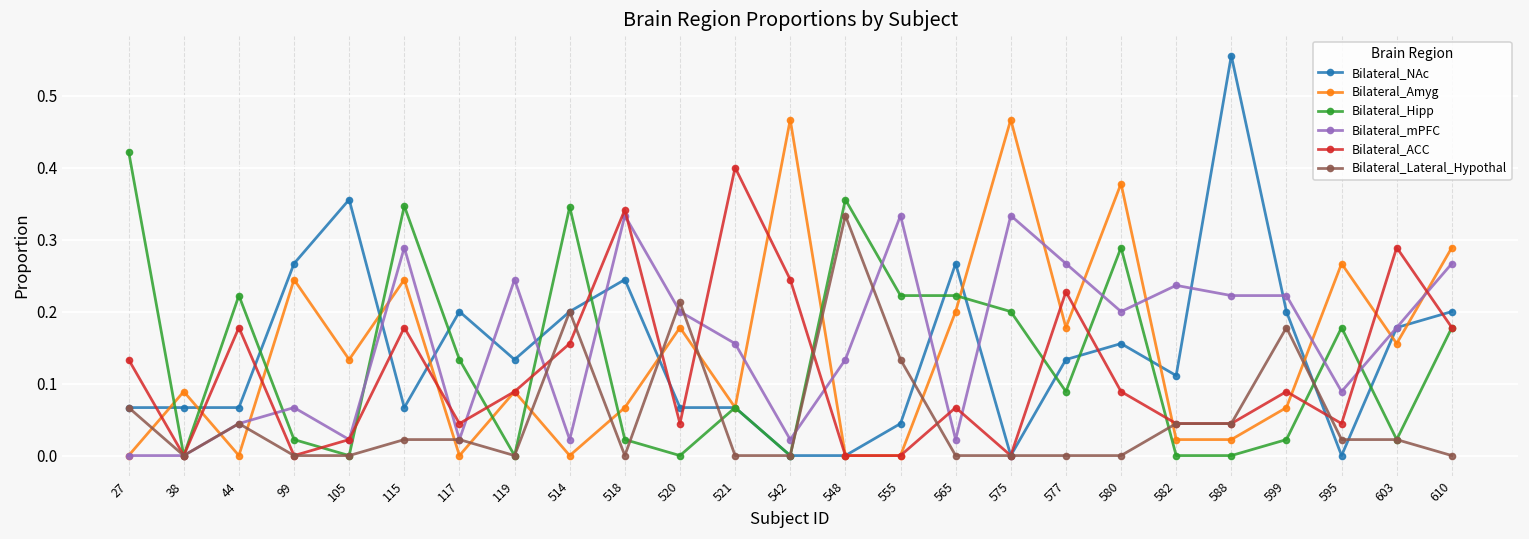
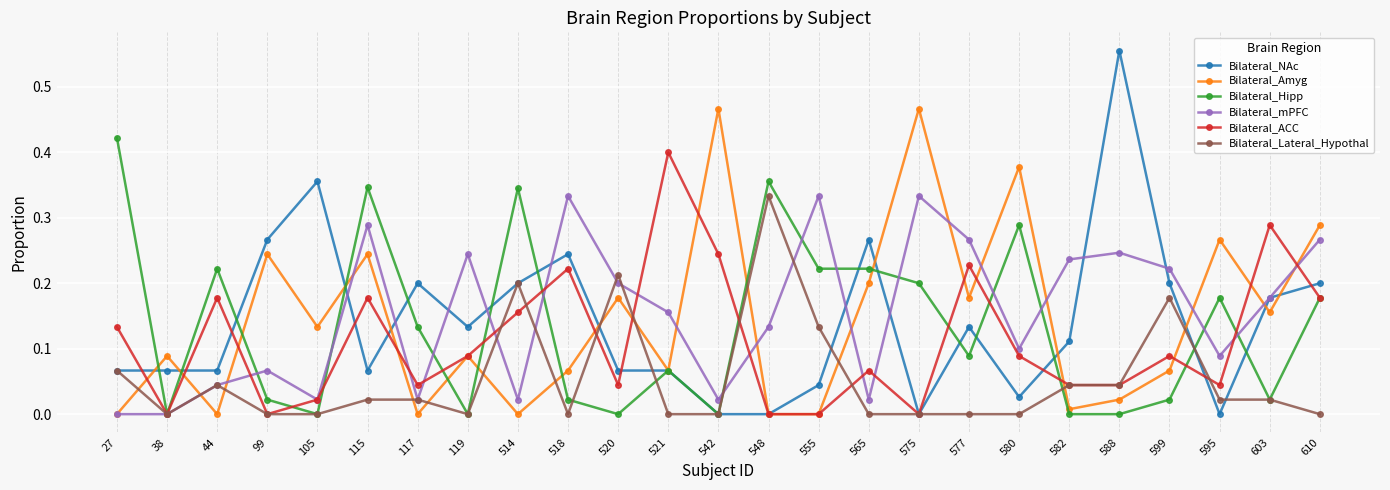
Bilateral_ACC, 518: 0.34 -> 0.22
Bilateral_NAc, 580: 0.16 -> 0.03
Bilateral_mPFC, 580: 0.2 -> 0.1
Bilateral_Amyg, 582: 0.02 -> 0.01
Bilateral_mPFC, 588: 0.22 -> 0.25
